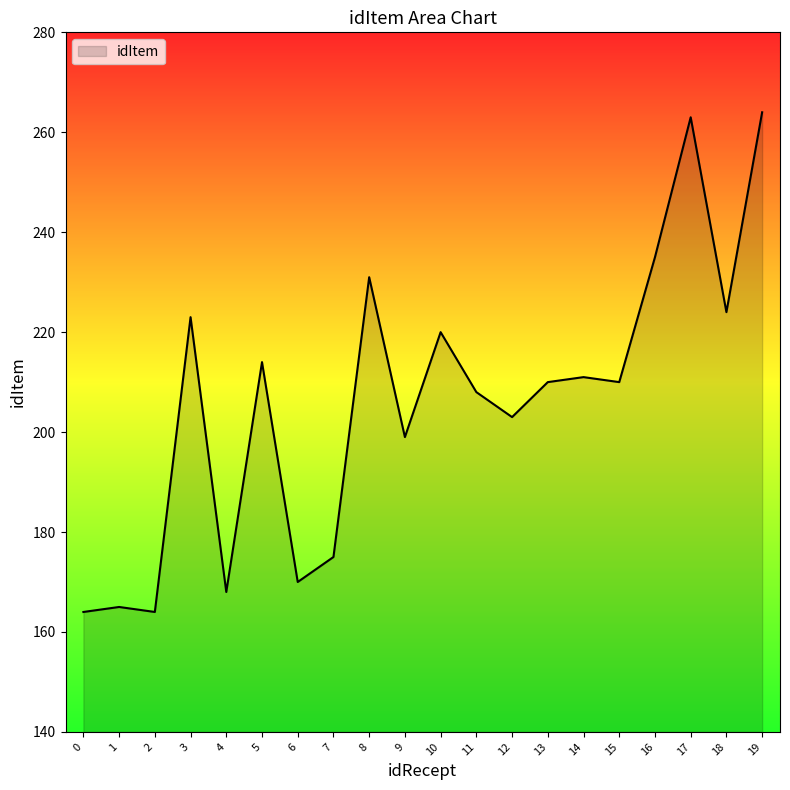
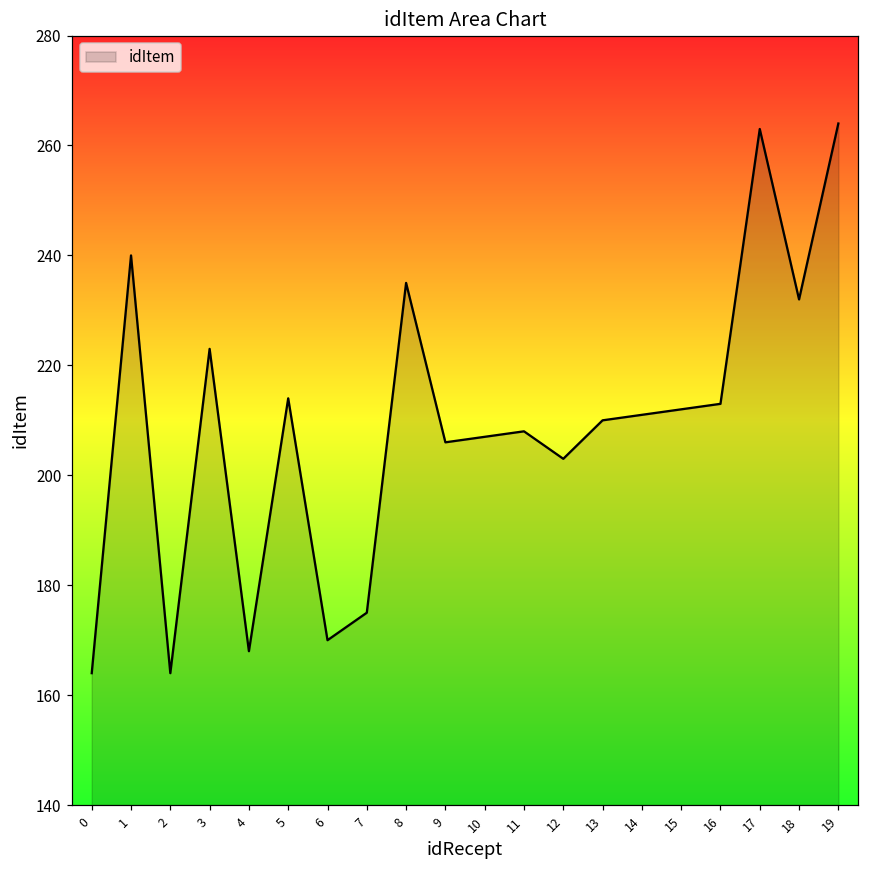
1: 165 -> 240
8: 231 -> 235
9: 199 -> 206
10: 220 -> 207
15: 210 -> 212
16: 235 -> 213
18: 224 -> 232
